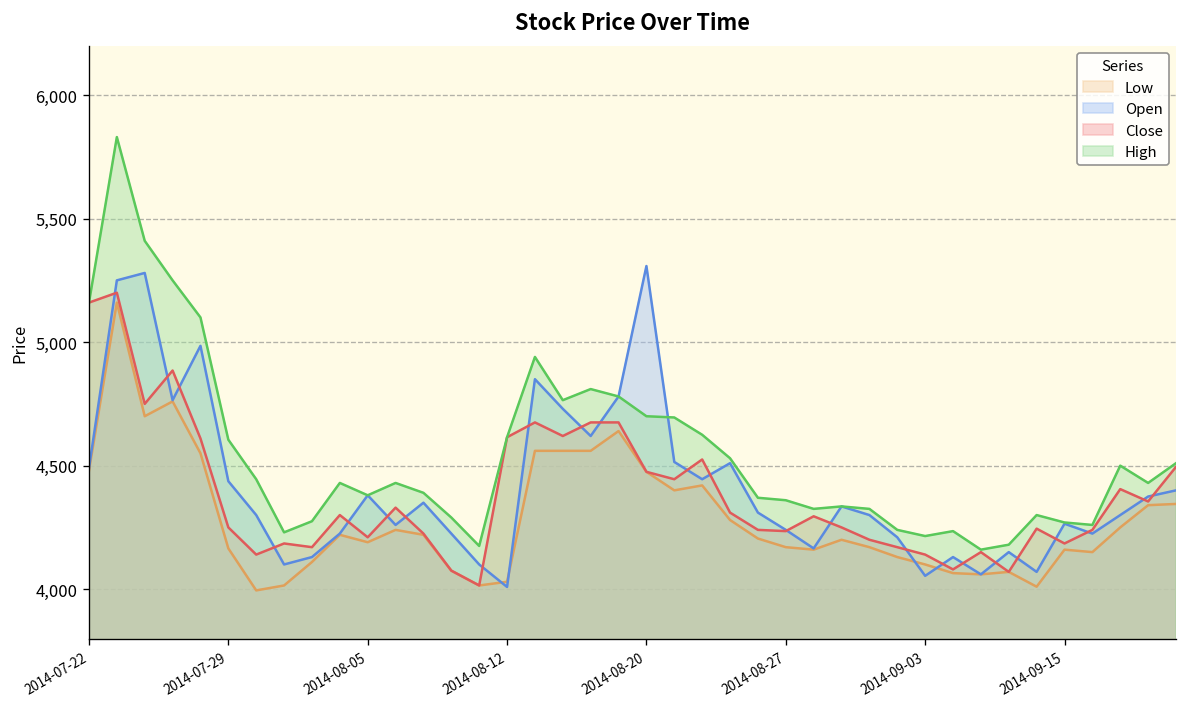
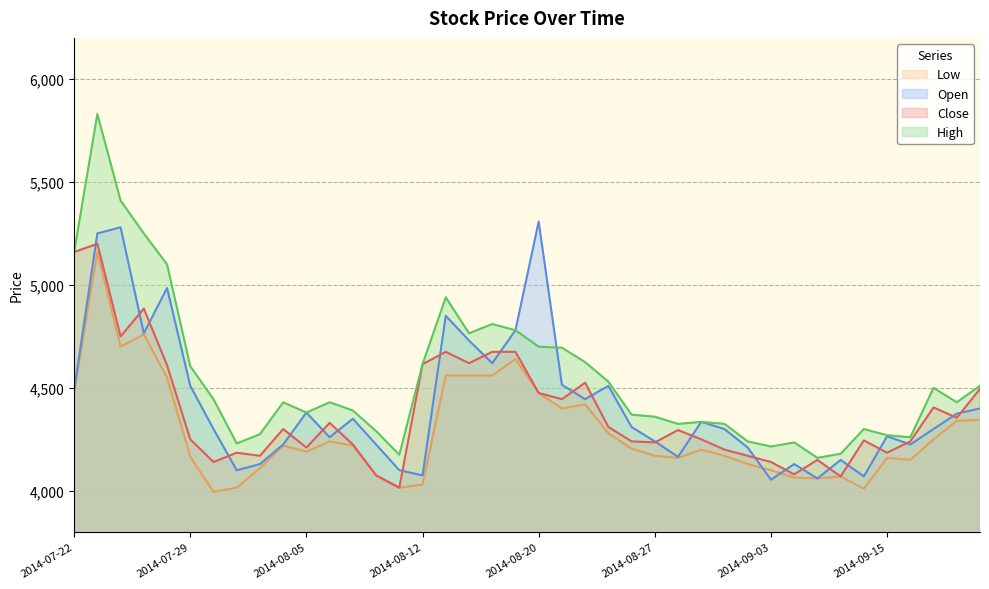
Open, 2014-07-29: 4,440 -> 4,510
Open, 2014-08-12: 4,010 -> 4,080
